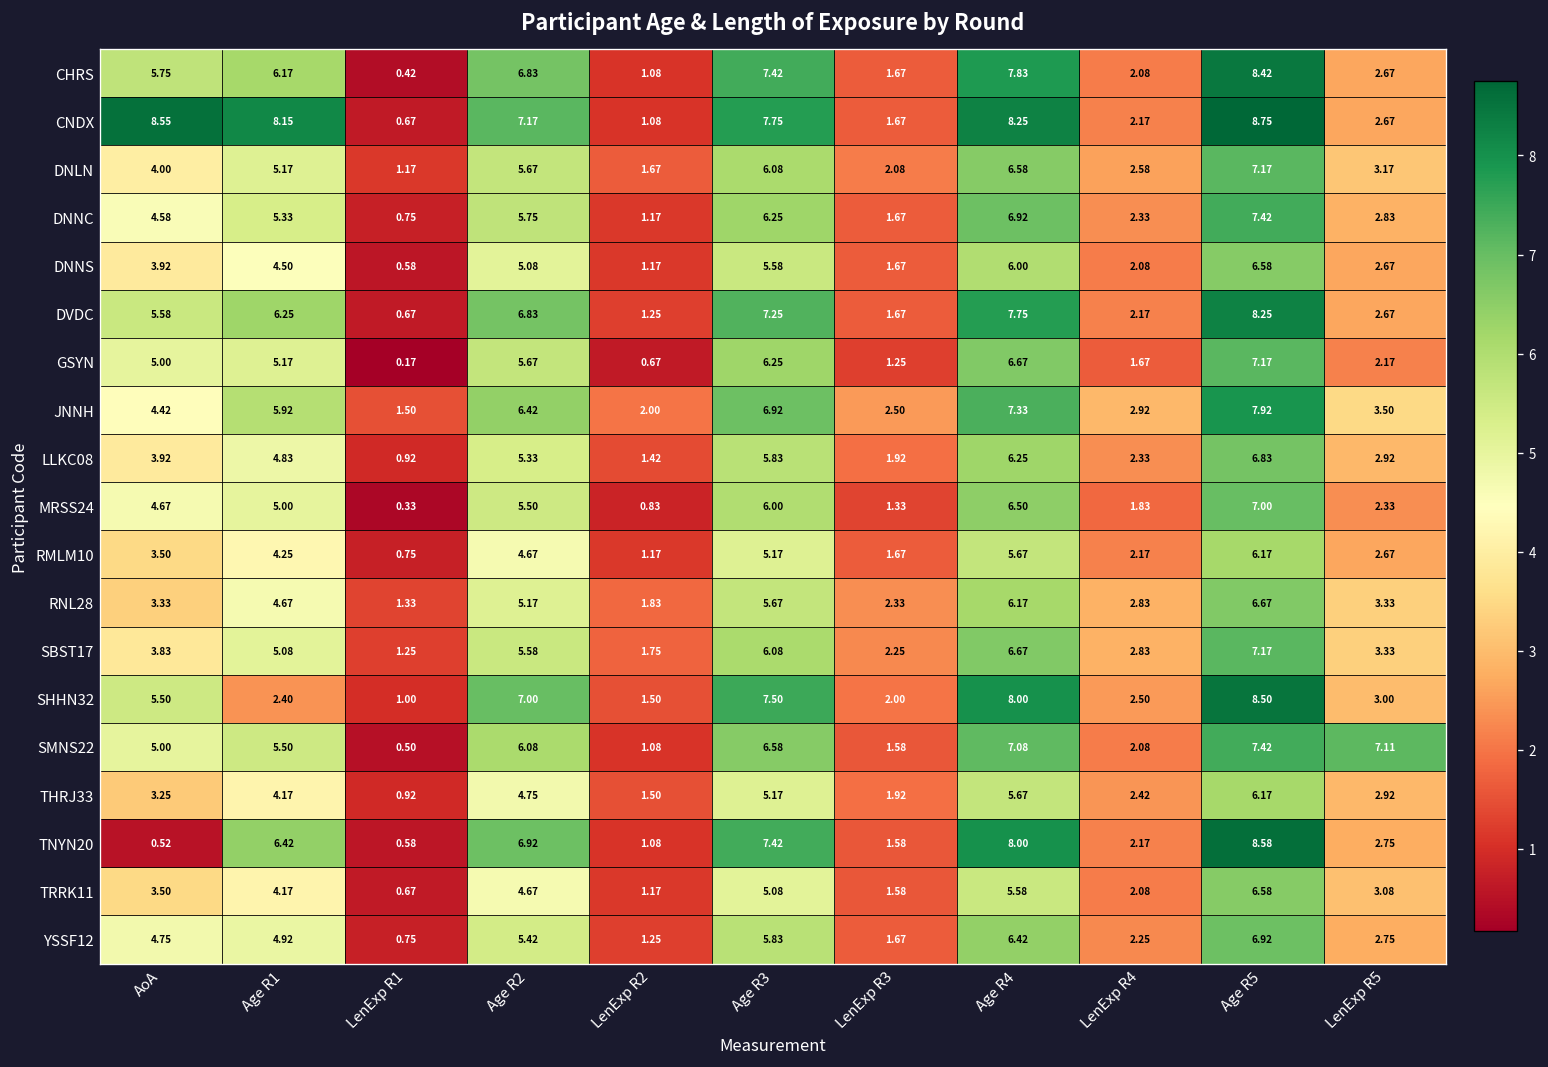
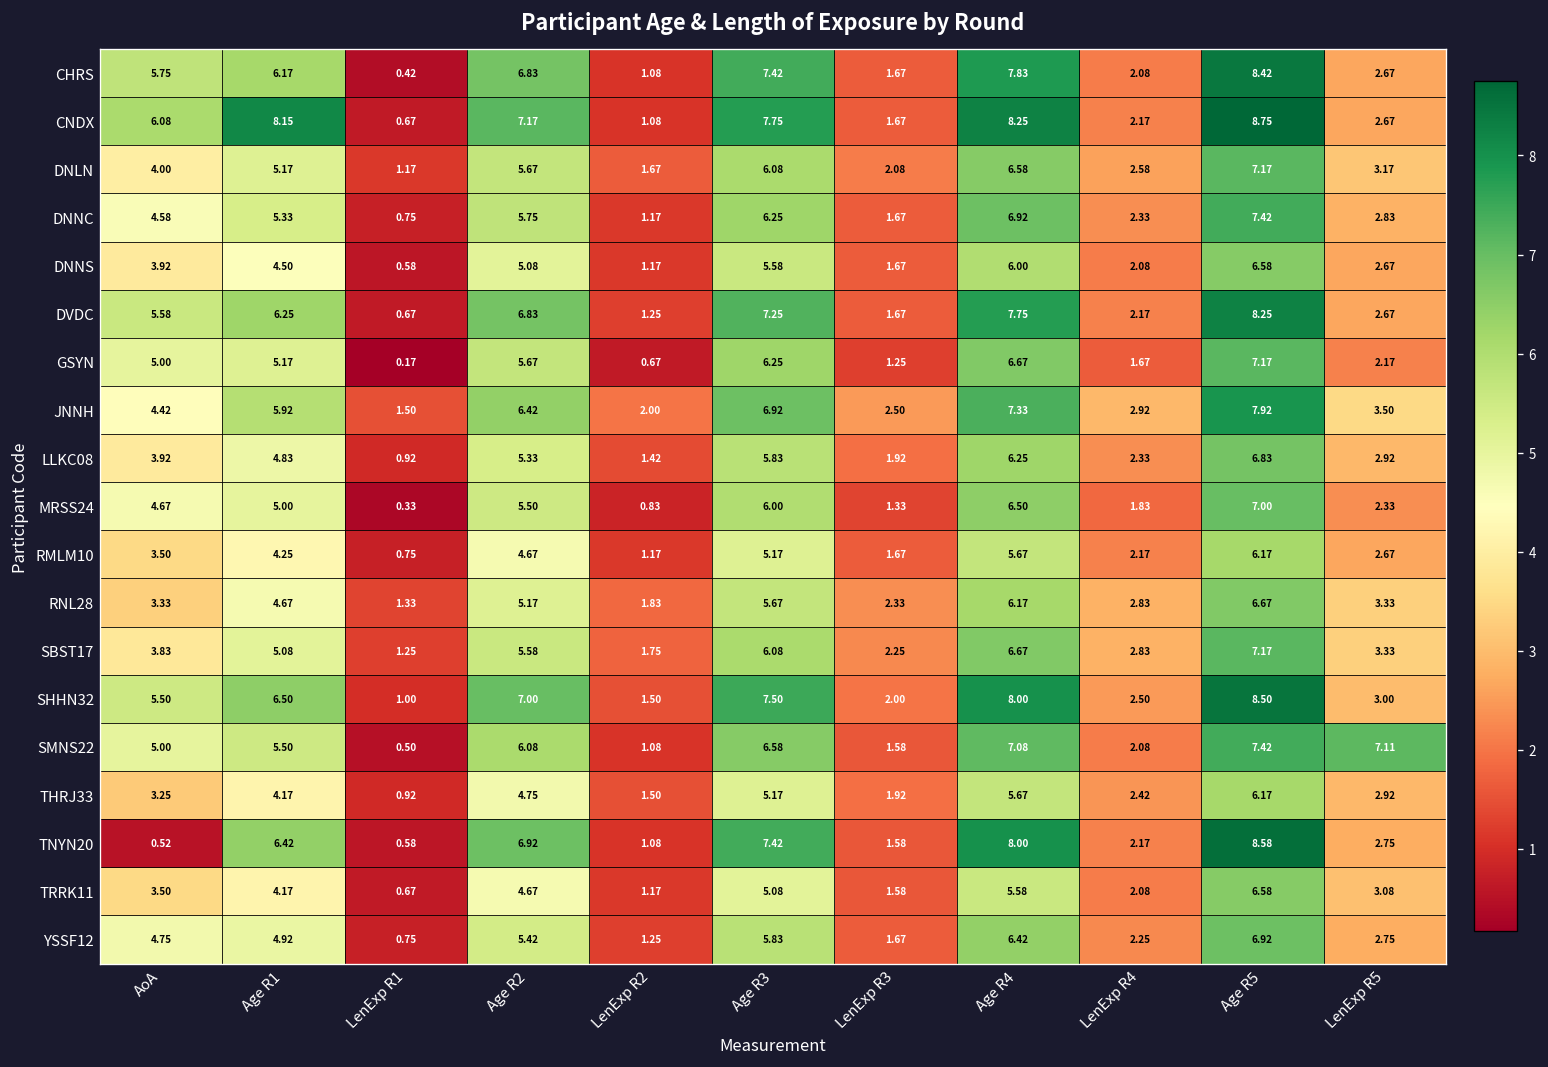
CNDX, AoA: 8.55 -> 6.08
SHHN32, Age R1: 2.40 -> 6.50
